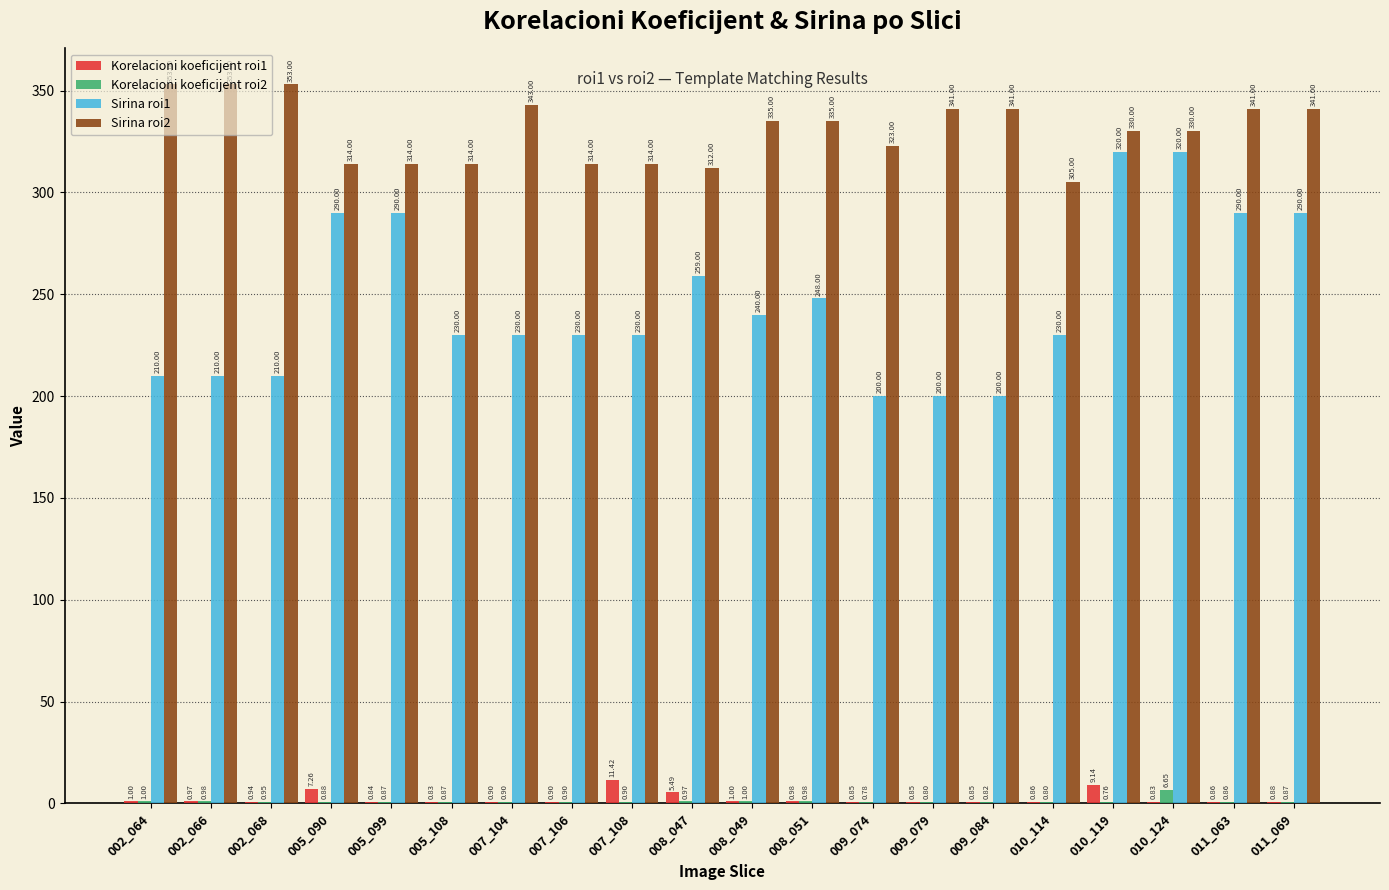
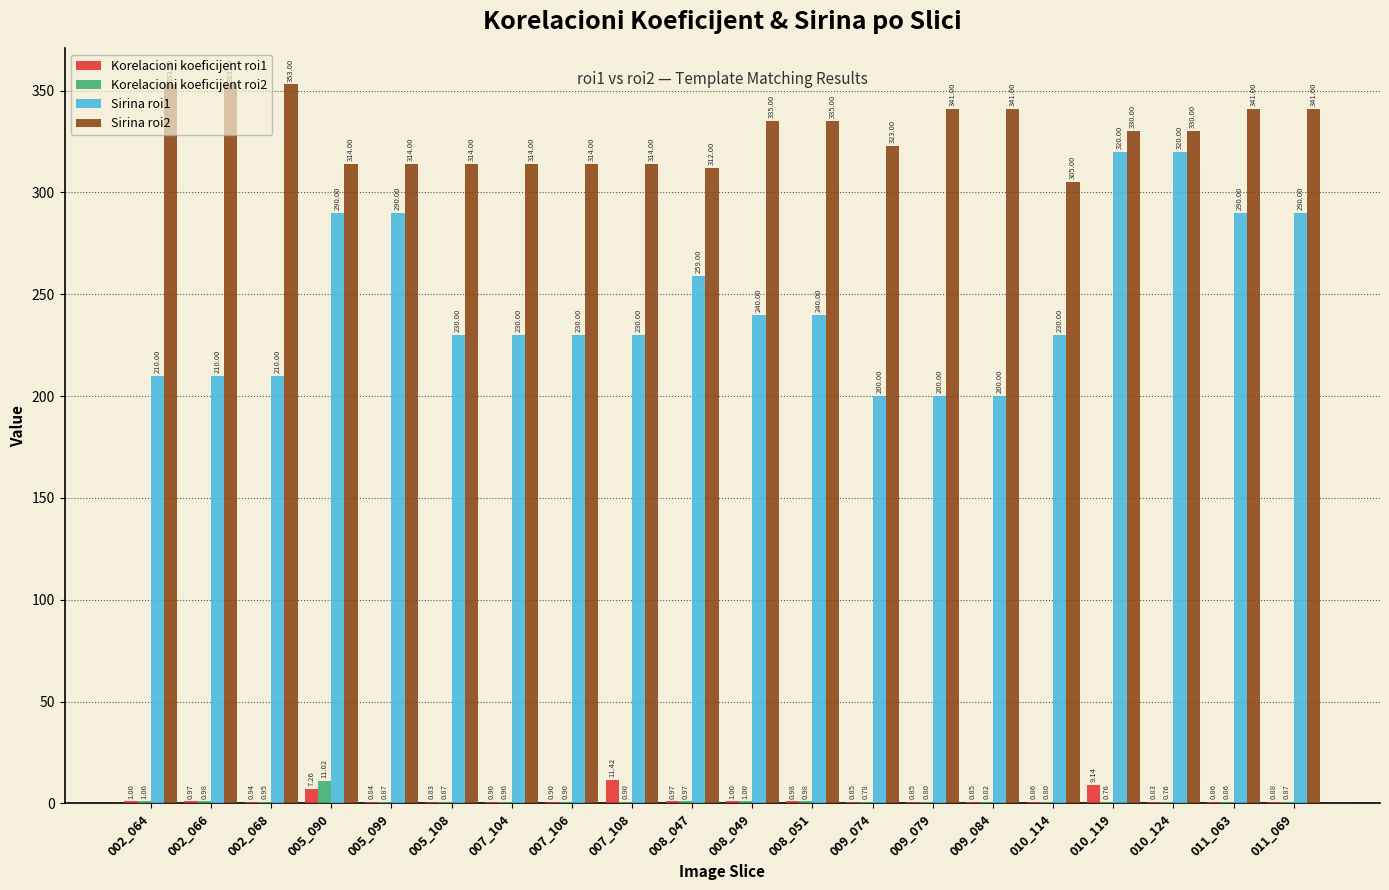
Korelacioni koeficijent roi2, 005_090: 0.88 -> 11.02
Sirina roi2, 007_104: 343.00 -> 314.00
Korelacioni koeficijent roi1, 008_047: 5.49 -> 0.97
Sirina roi1, 008_051: 248.00 -> 240.00
Korelacioni koeficijent roi2, 010_124: 6.65 -> 0.76
